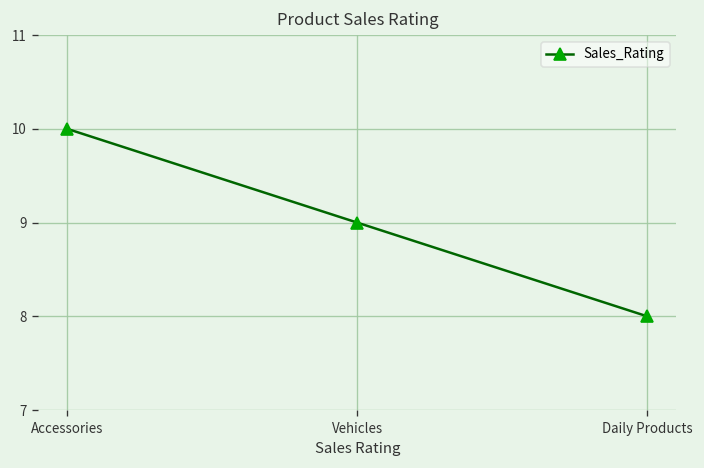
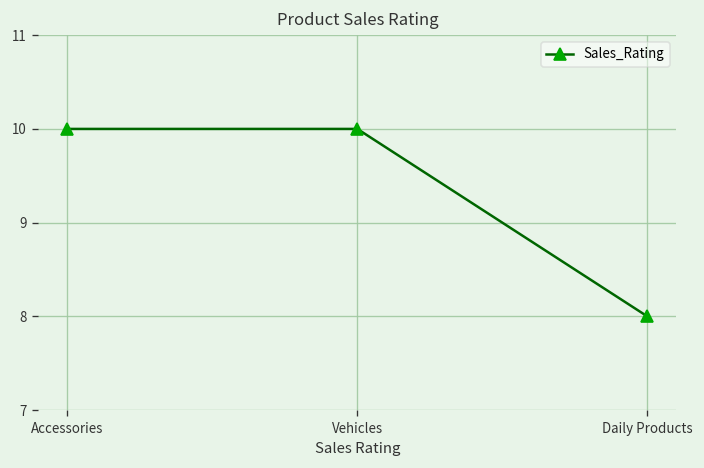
Vehicles: 9 -> 10
